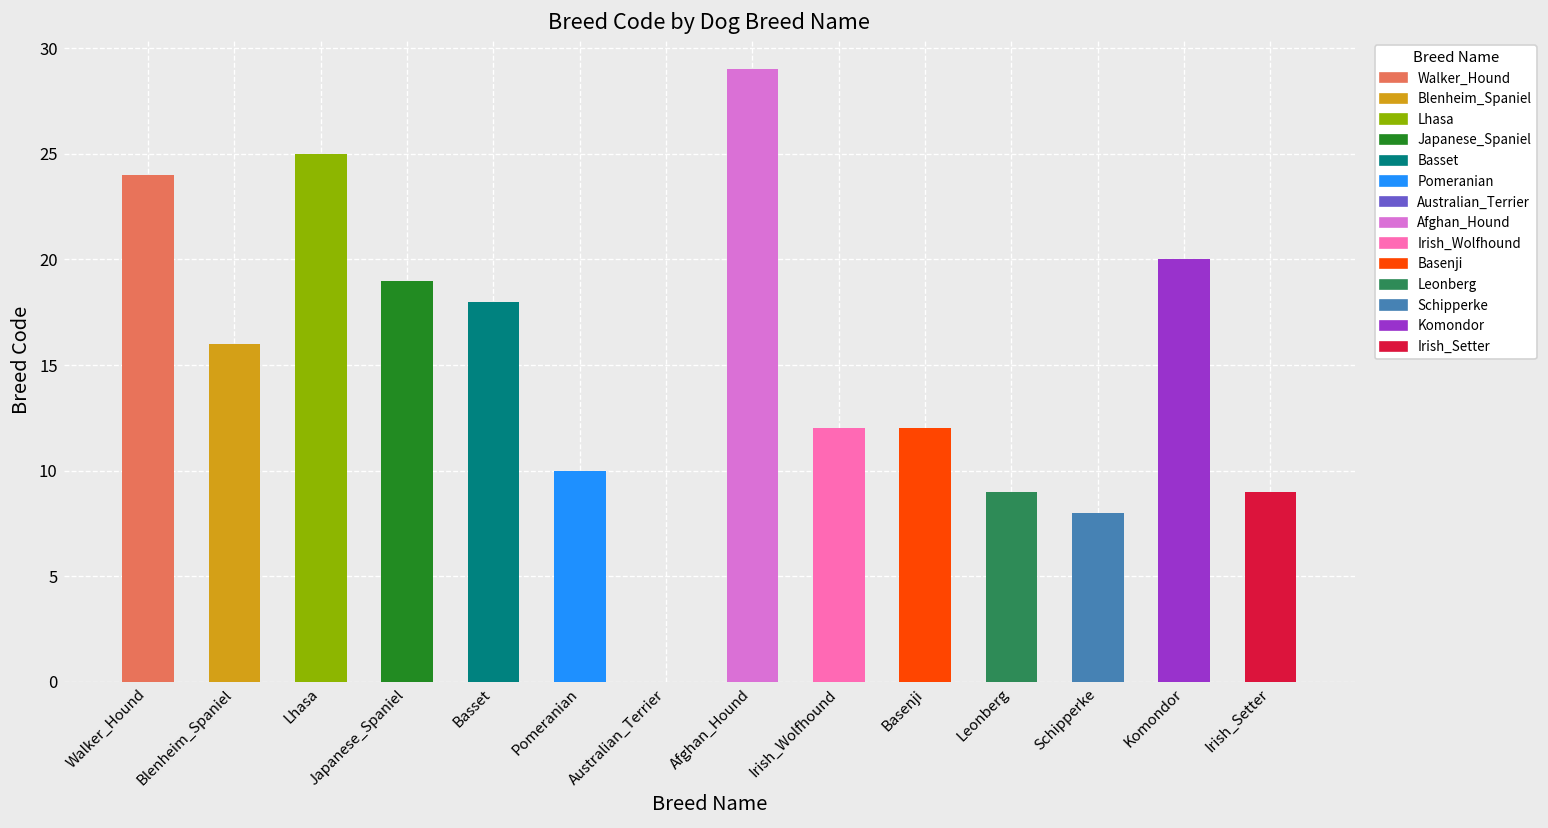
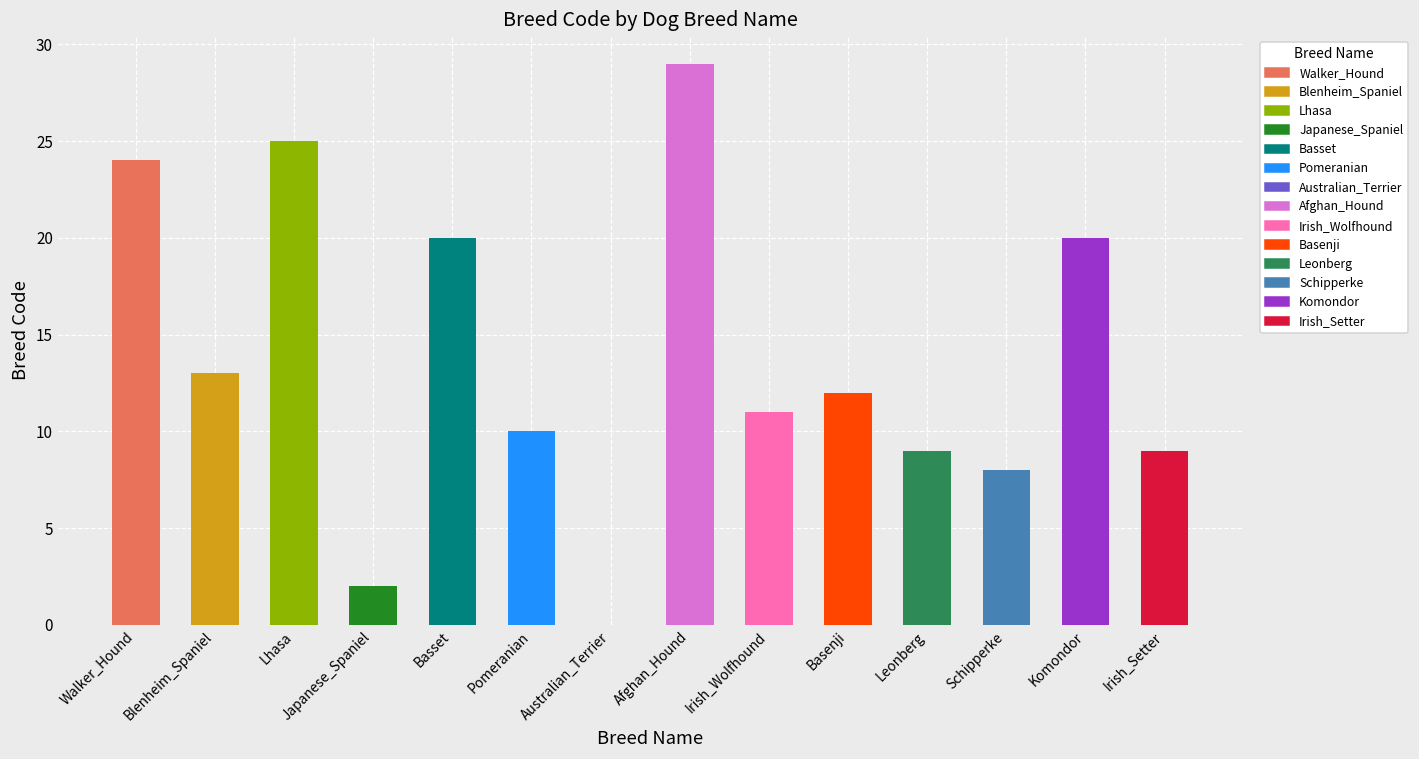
Blenheim_Spaniel: 16 -> 13
Japanese_Spaniel: 19 -> 2
Basset: 18 -> 20
Irish_Wolfhound: 12 -> 11
